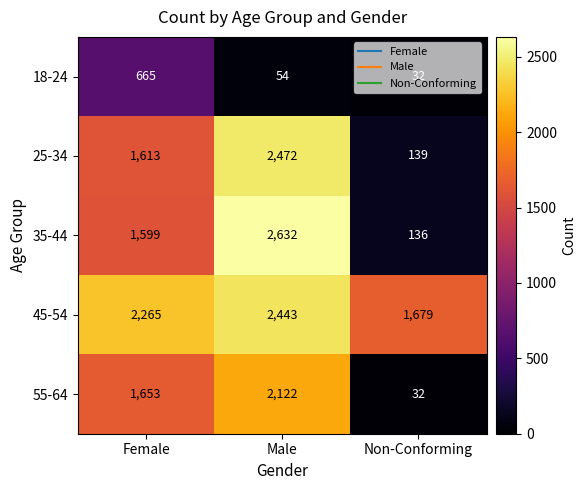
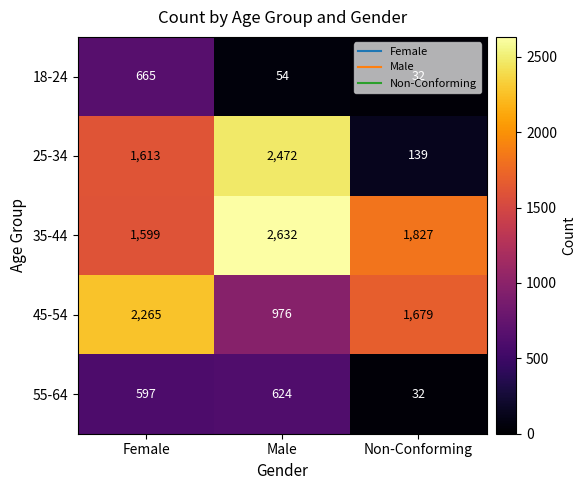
35-44, Non-Conforming: 136 -> 1,827
45-54, Male: 2,443 -> 976
55-64, Female: 1,653 -> 597
55-64, Male: 2,122 -> 624
